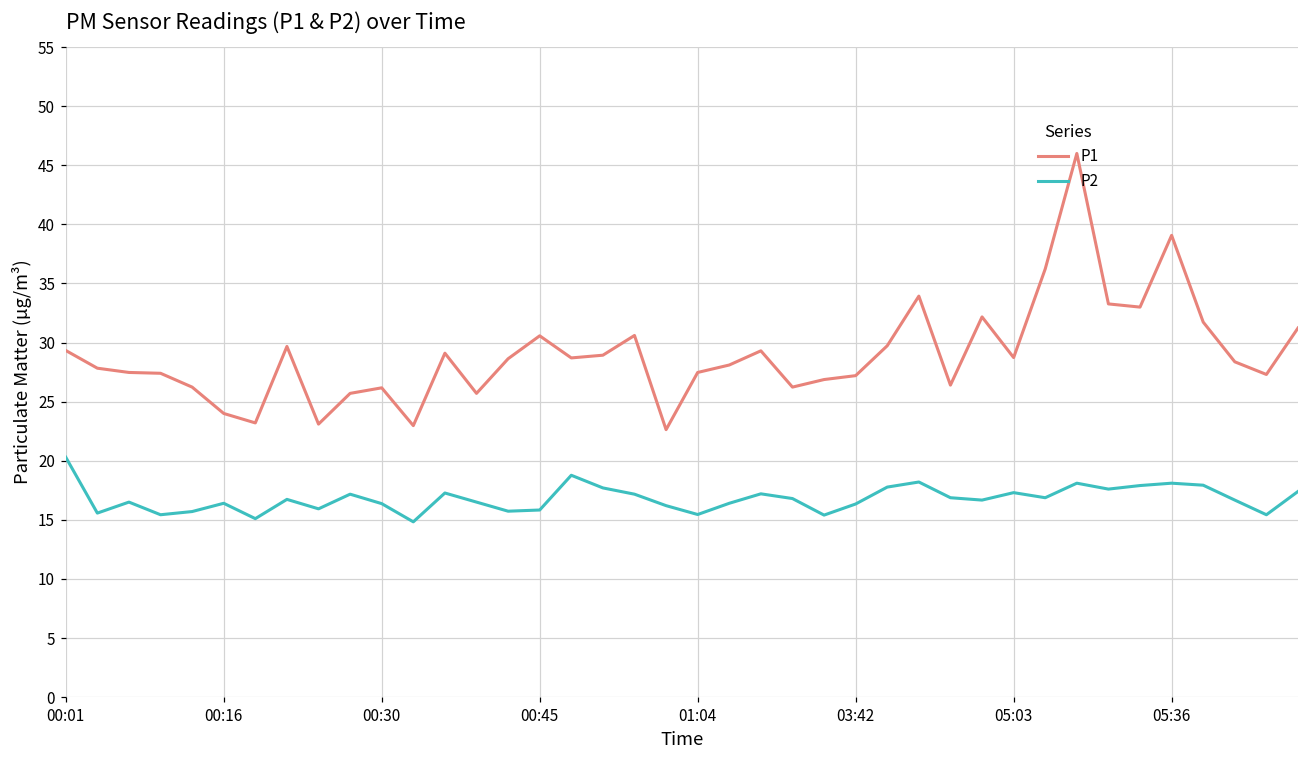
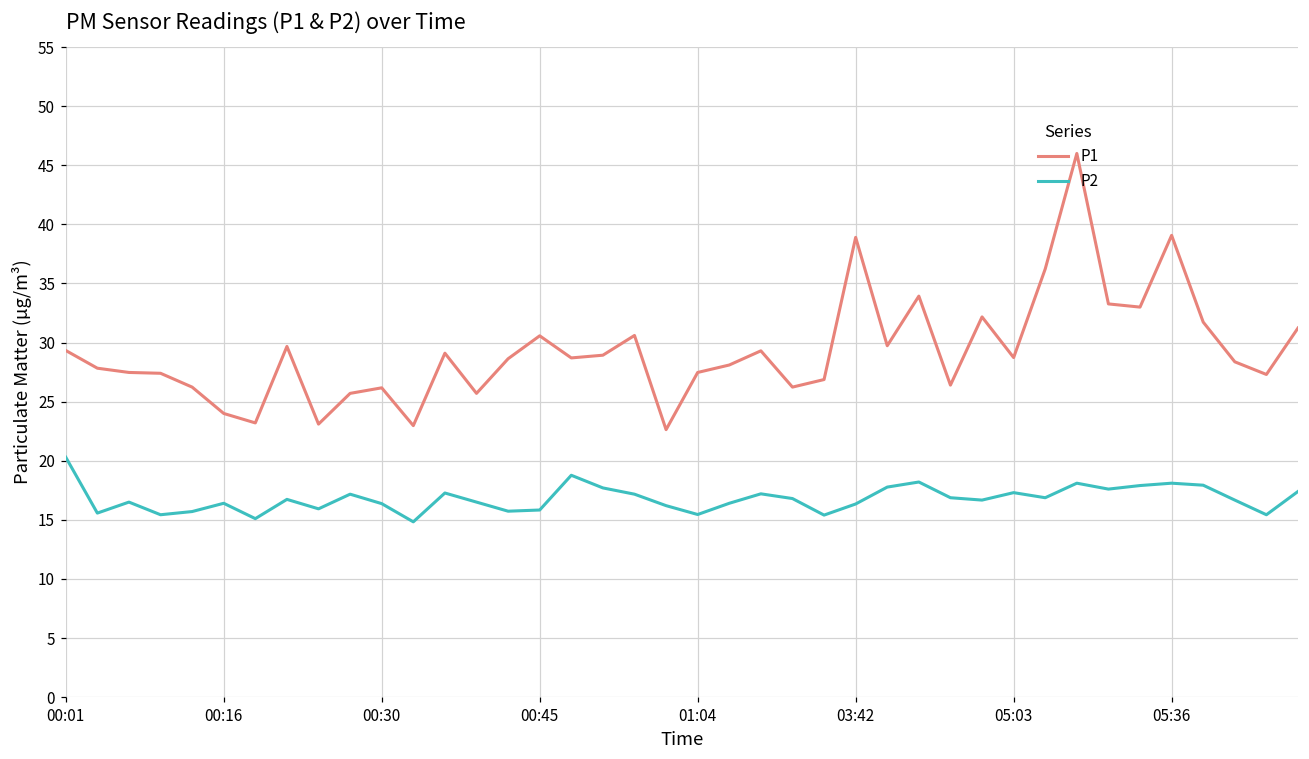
P1, 03:42: 27.2 -> 38.9
